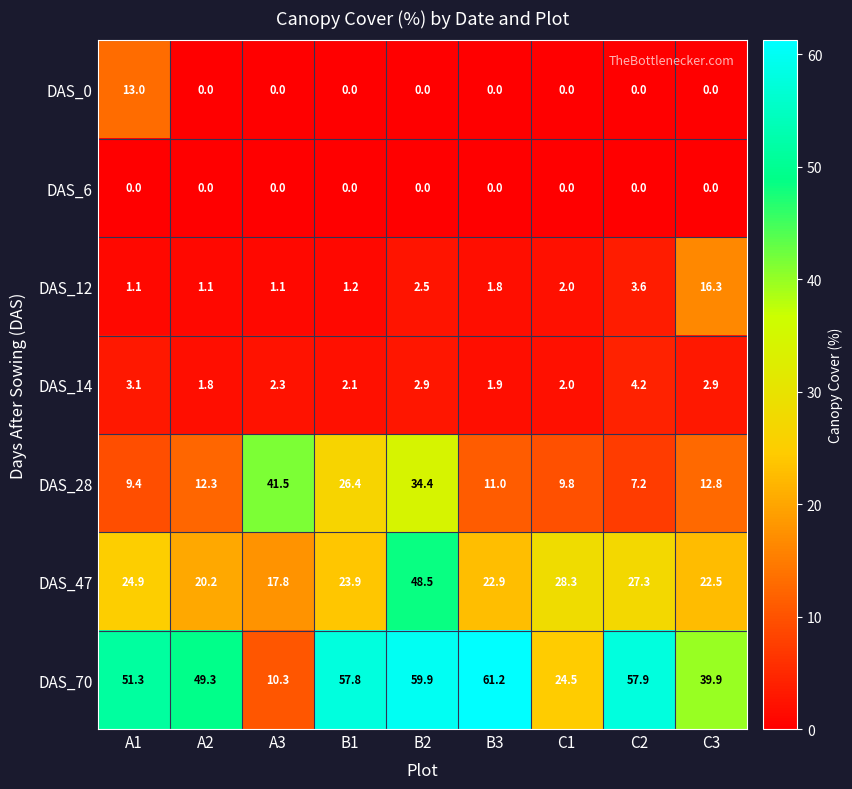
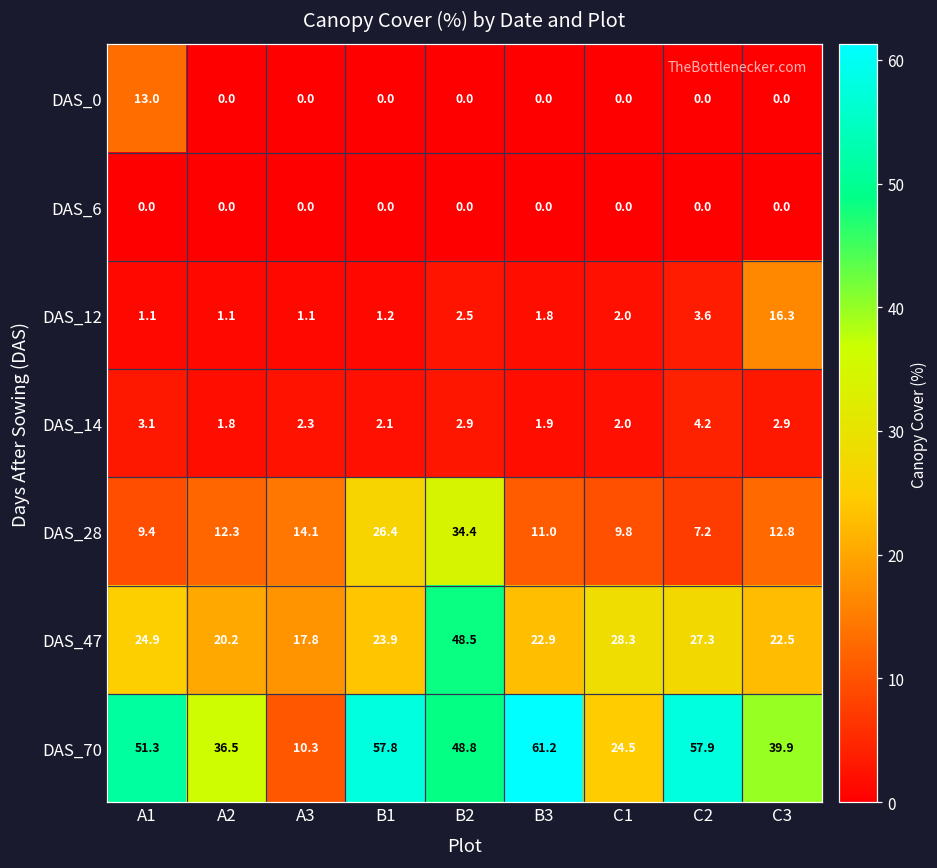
DAS_28, A3: 41.5 -> 14.1
DAS_70, A2: 49.3 -> 36.5
DAS_70, B2: 59.9 -> 48.8
